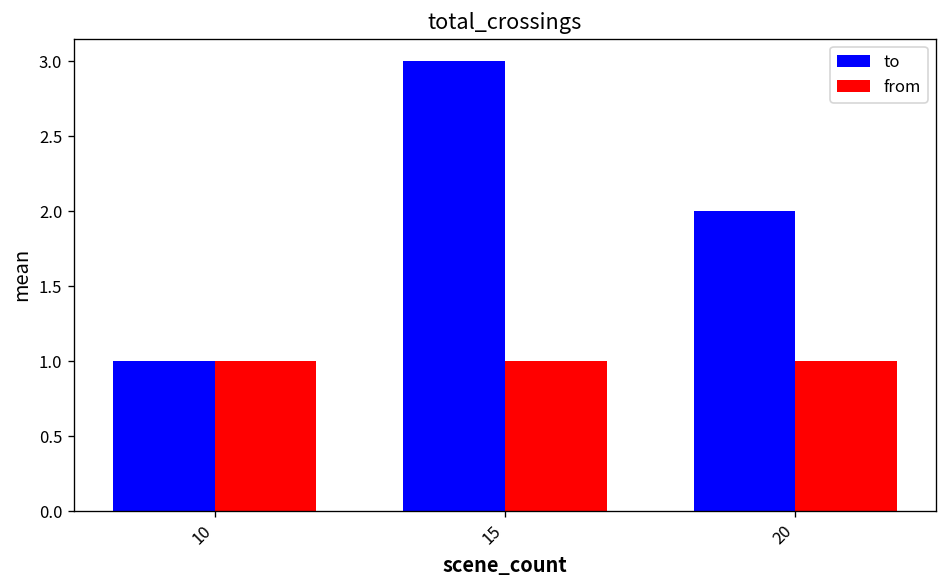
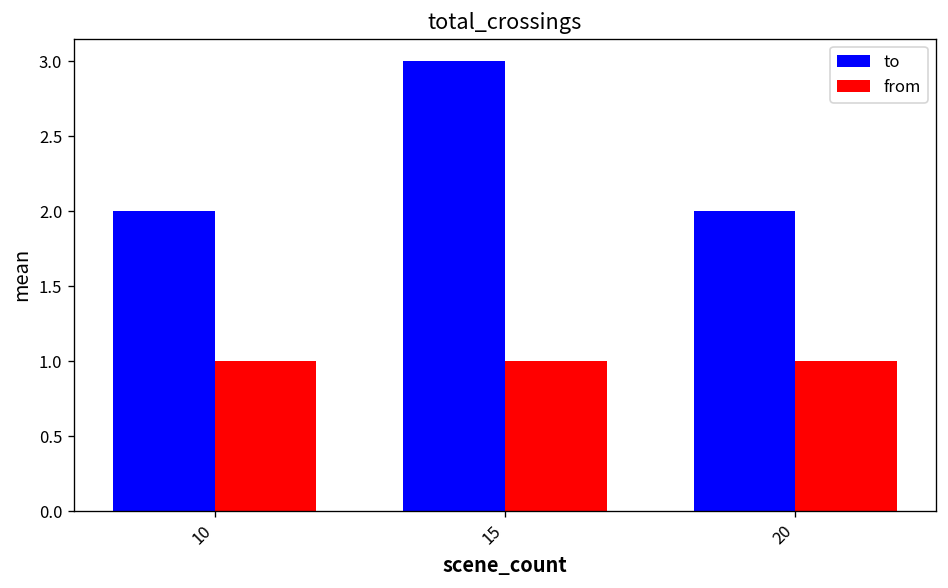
to, 10: 1 -> 2
